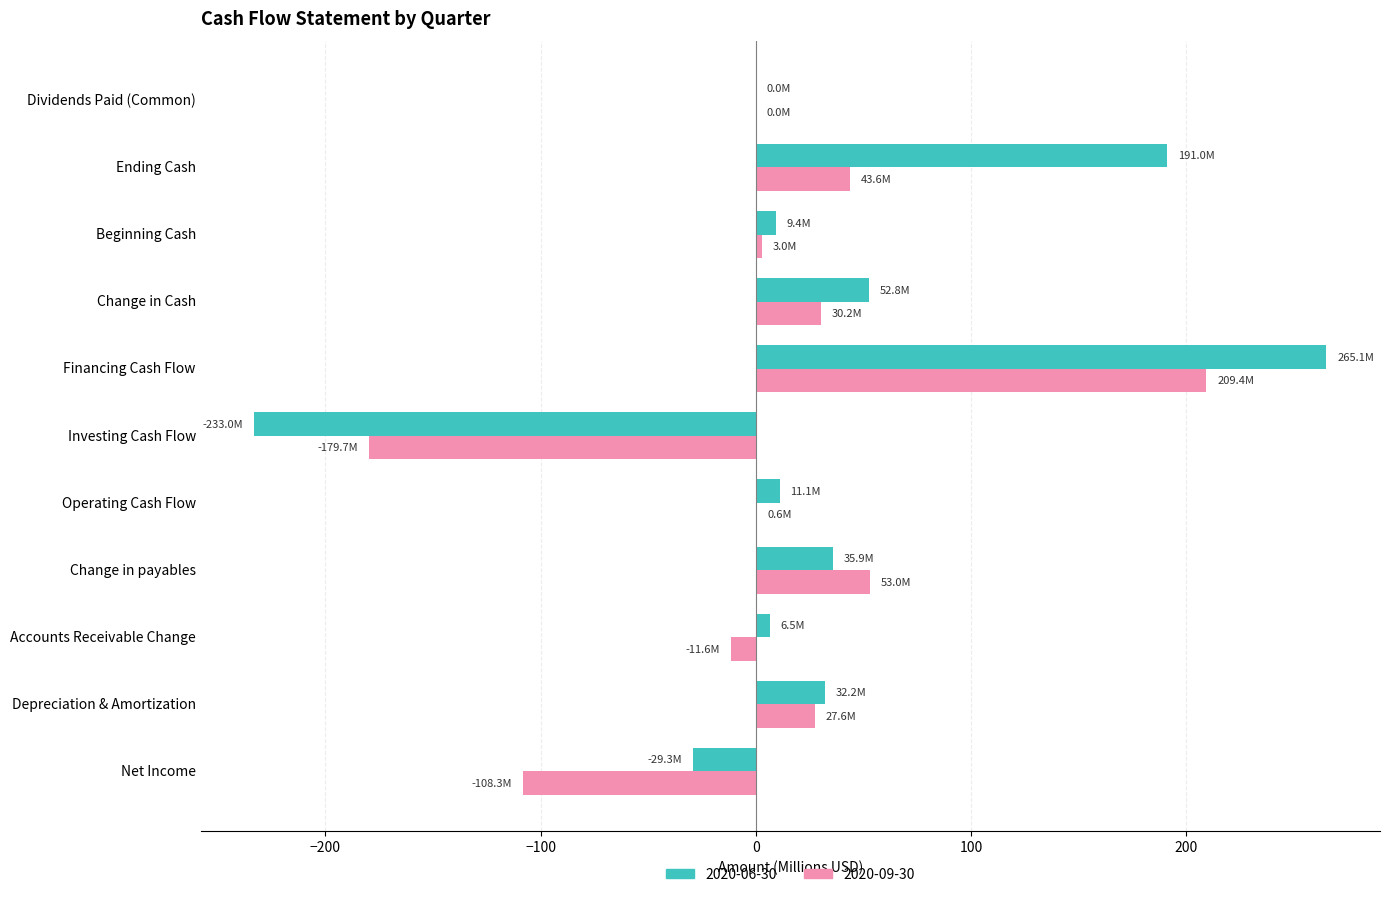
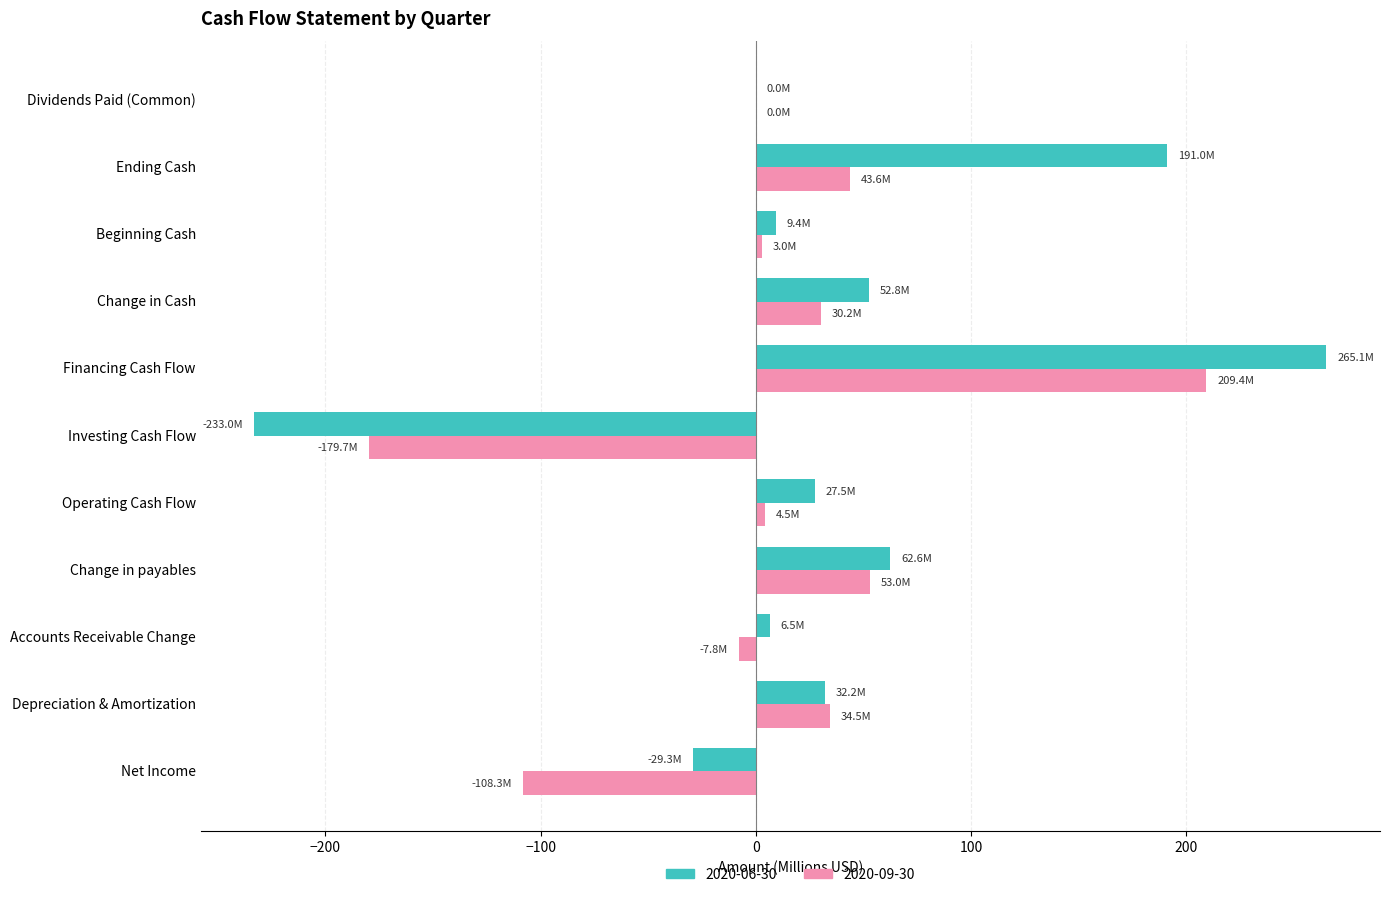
2020-06-30, Operating Cash Flow: 11.1M -> 27.5M
2020-09-30, Operating Cash Flow: 0.6M -> 4.5M
2020-06-30, Change in payables: 35.9M -> 62.6M
2020-09-30, Accounts Receivable Change: -11.6M -> -7.8M
2020-09-30, Depreciation & Amortization: 27.6M -> 34.5M
